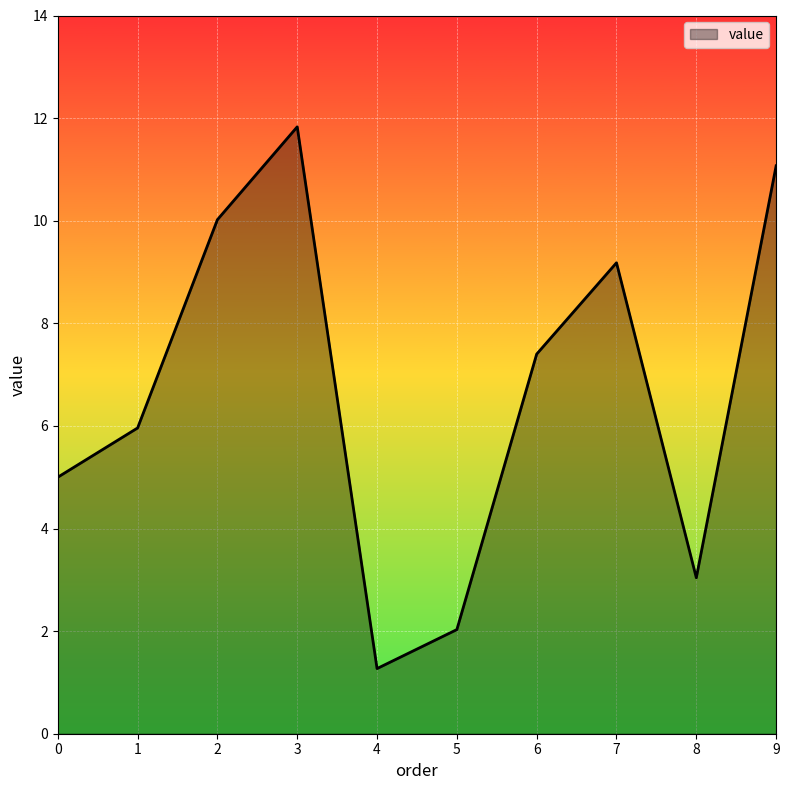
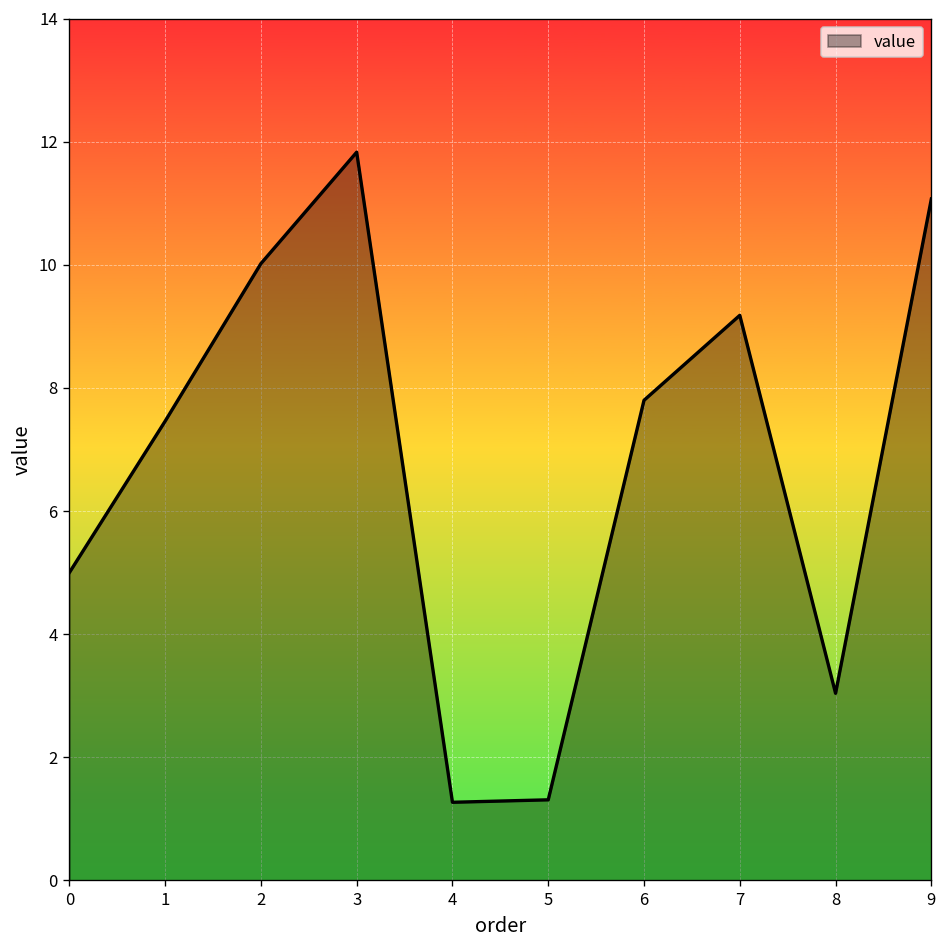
1: 6.0 -> 7.5
5: 2.0 -> 1.3
6: 7.4 -> 7.8
